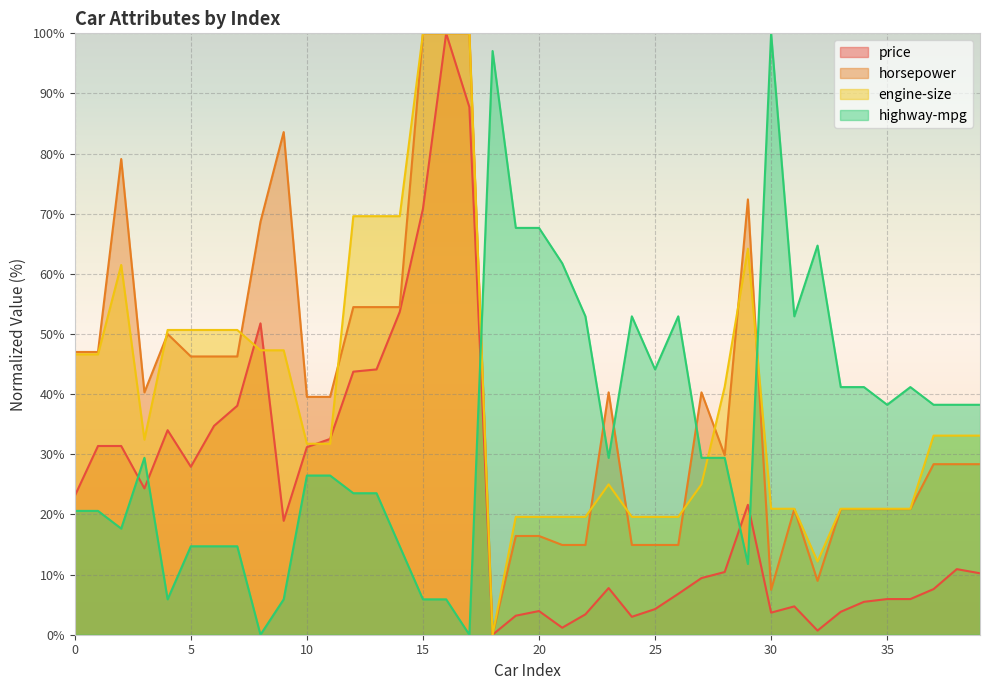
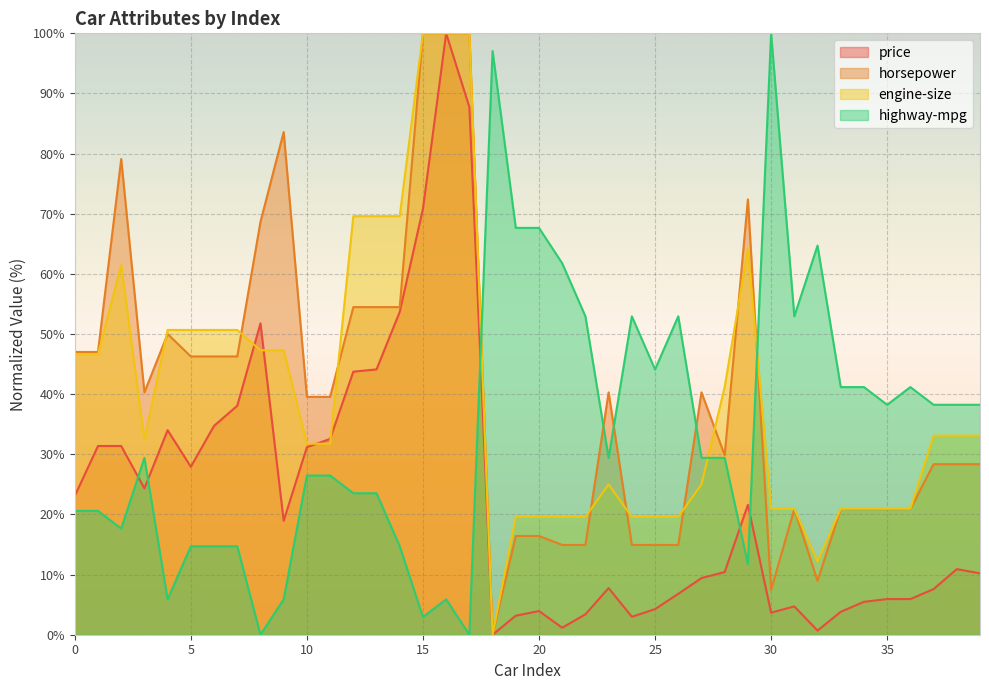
highway-mpg, 15: 6% -> 3%
